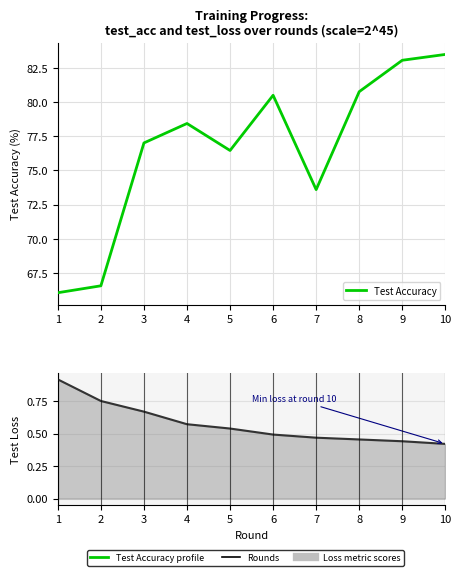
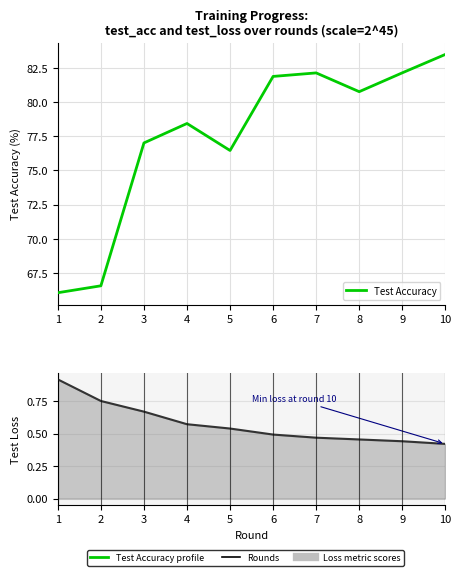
Training Progress: test_acc and test_loss over rounds (scale=2^45), 6: 80.5 -> 81.9
Training Progress: test_acc and test_loss over rounds (scale=2^45), 7: 73.6 -> 82.1
Training Progress: test_acc and test_loss over rounds (scale=2^45), 9: 83.1 -> 82.1
